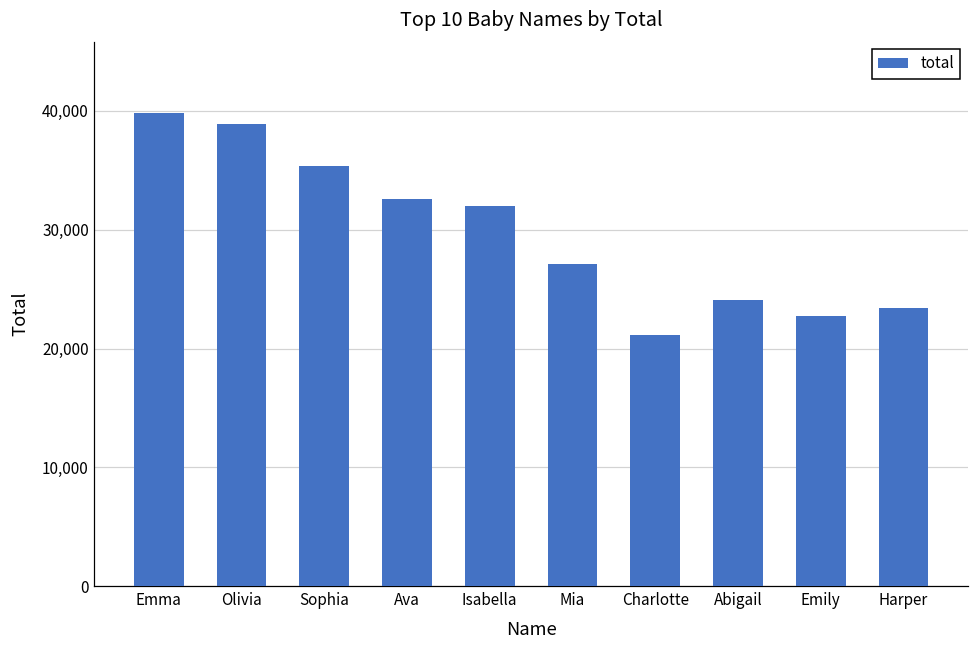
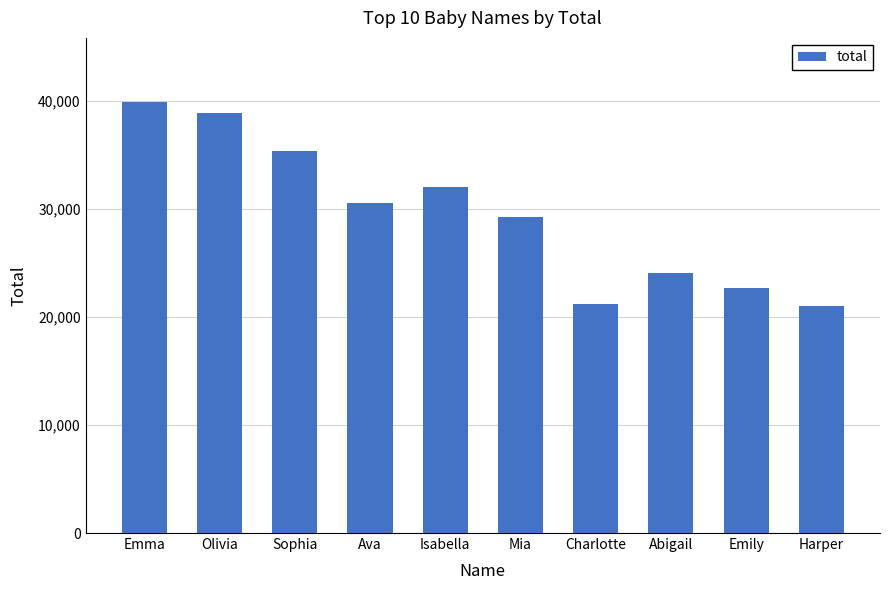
Ava: 32,600 -> 30,500
Mia: 27,100 -> 29,200
Harper: 23,400 -> 21,000
